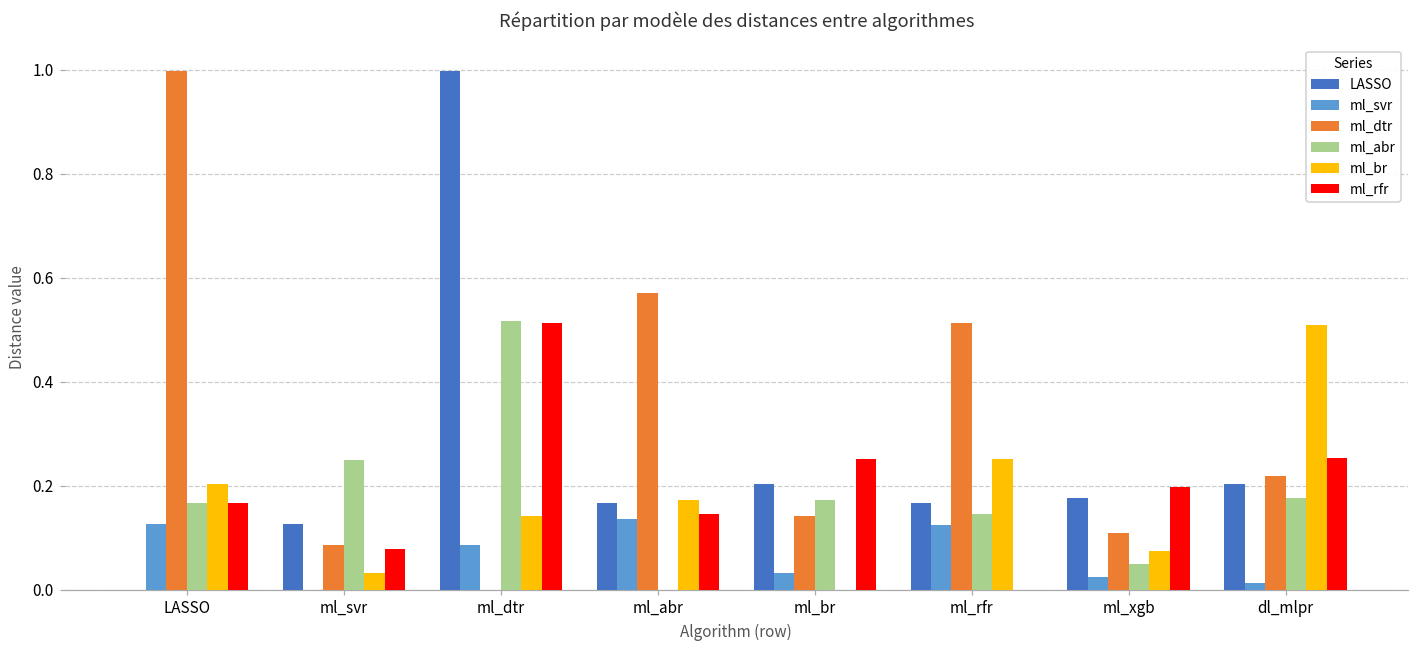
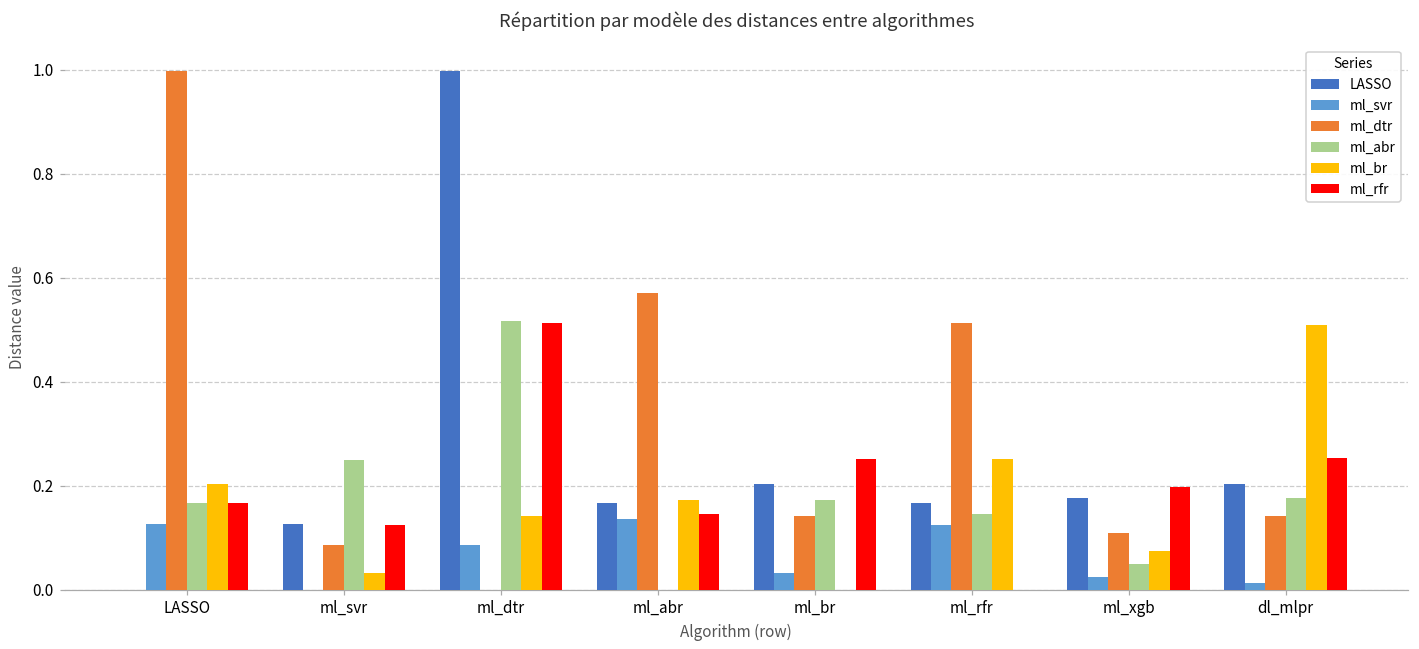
ml_rfr, ml_svr: 0.08 -> 0.12
ml_dtr, dl_mlpr: 0.22 -> 0.14
